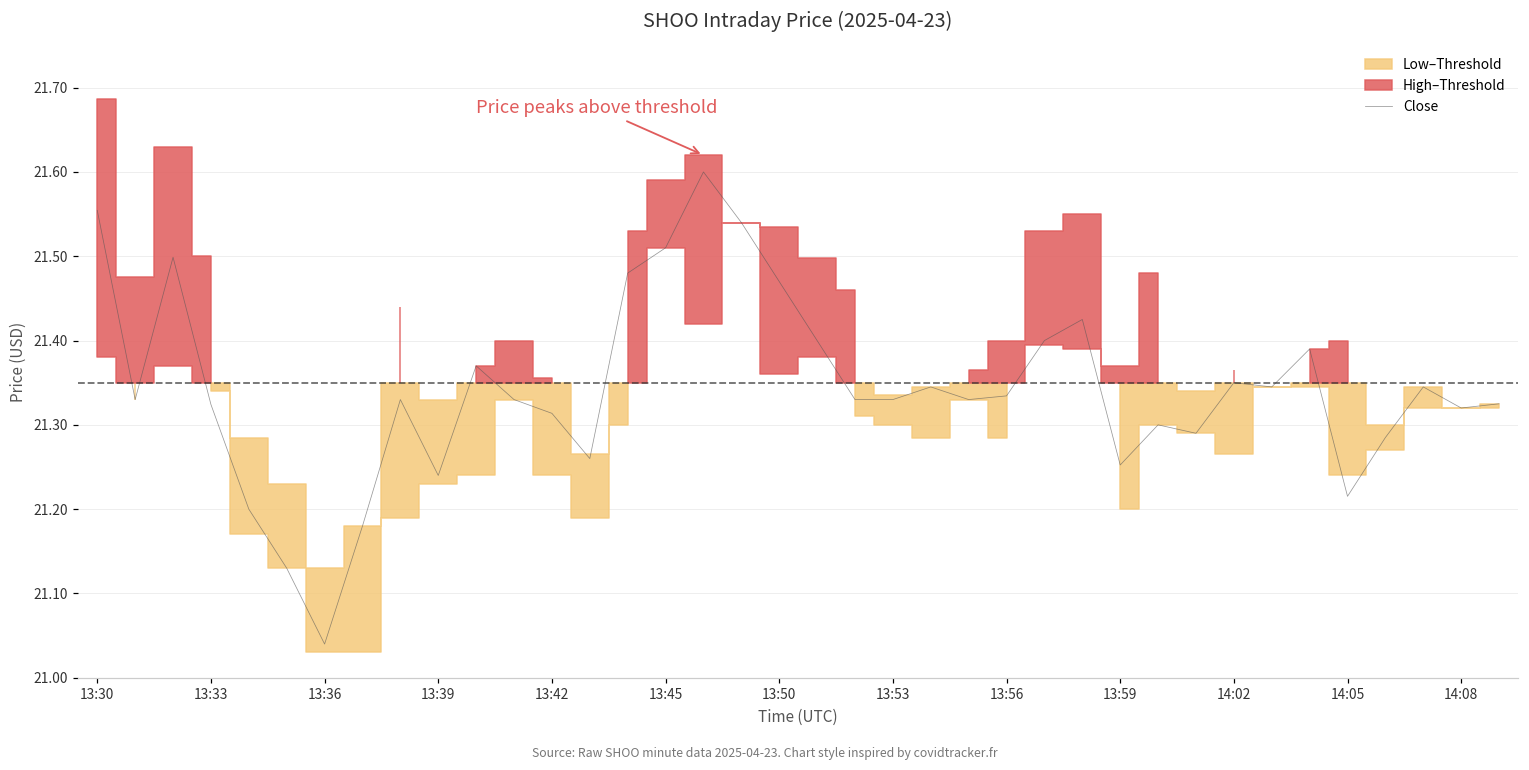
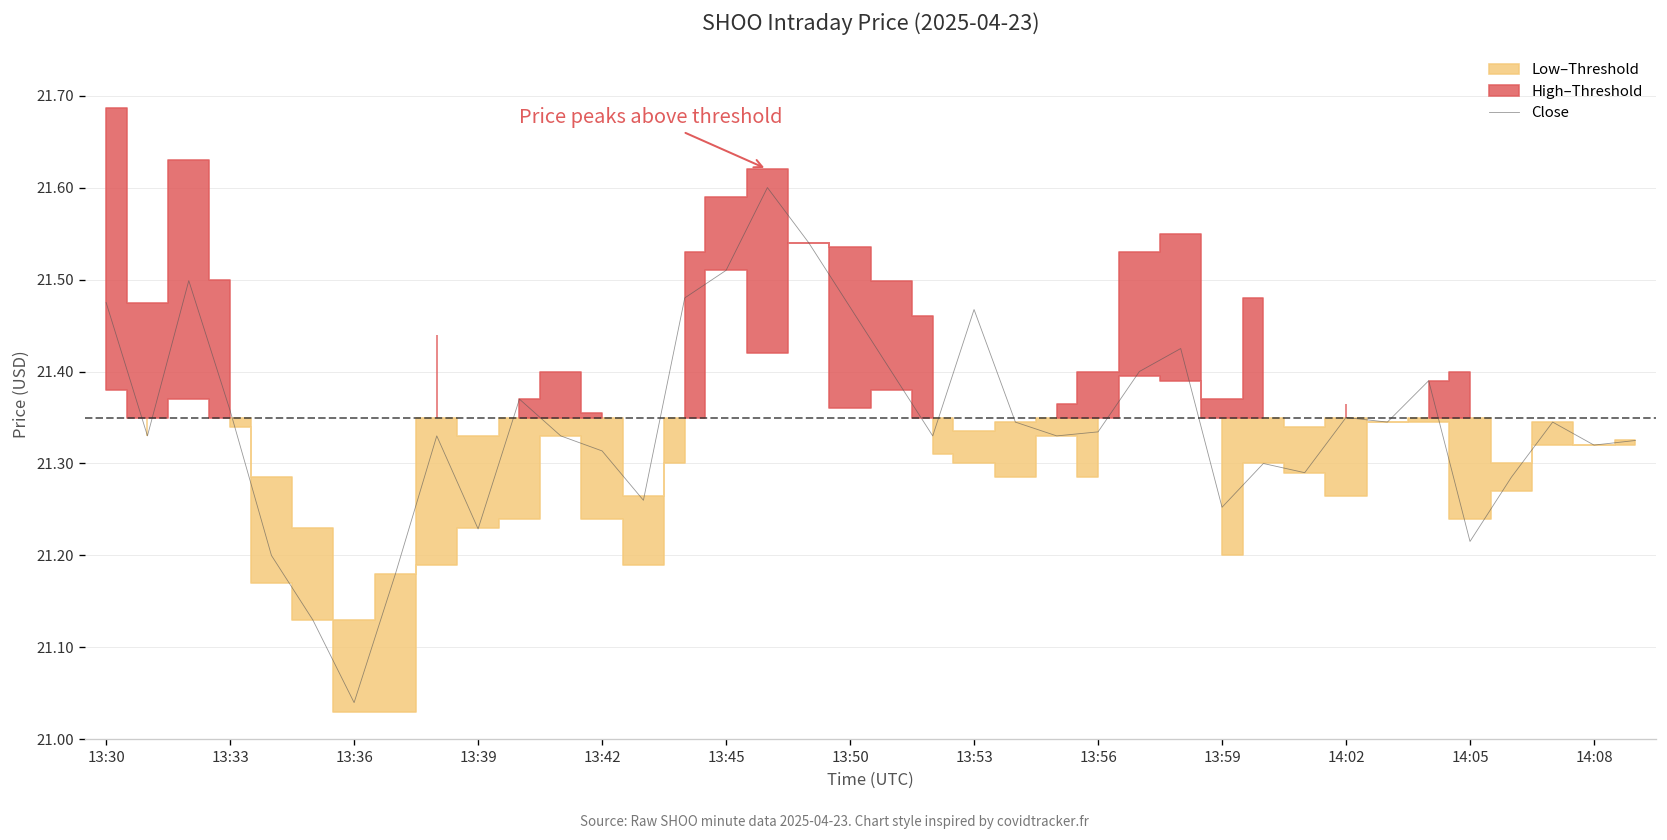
13:30: 21.55 -> 21.48
13:33: 21.32 -> 21.36
13:39: 21.24 -> 21.23
13:53: 21.33 -> 21.47
